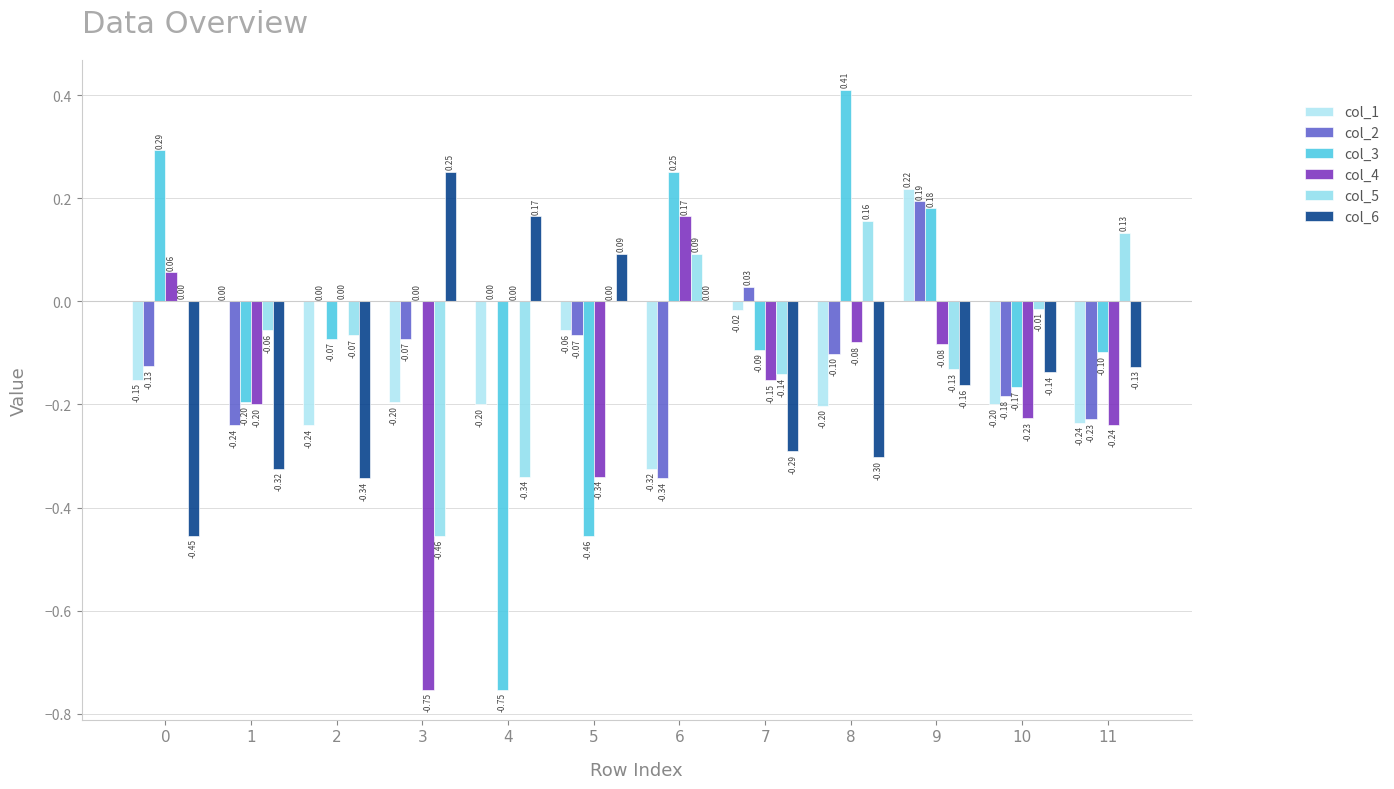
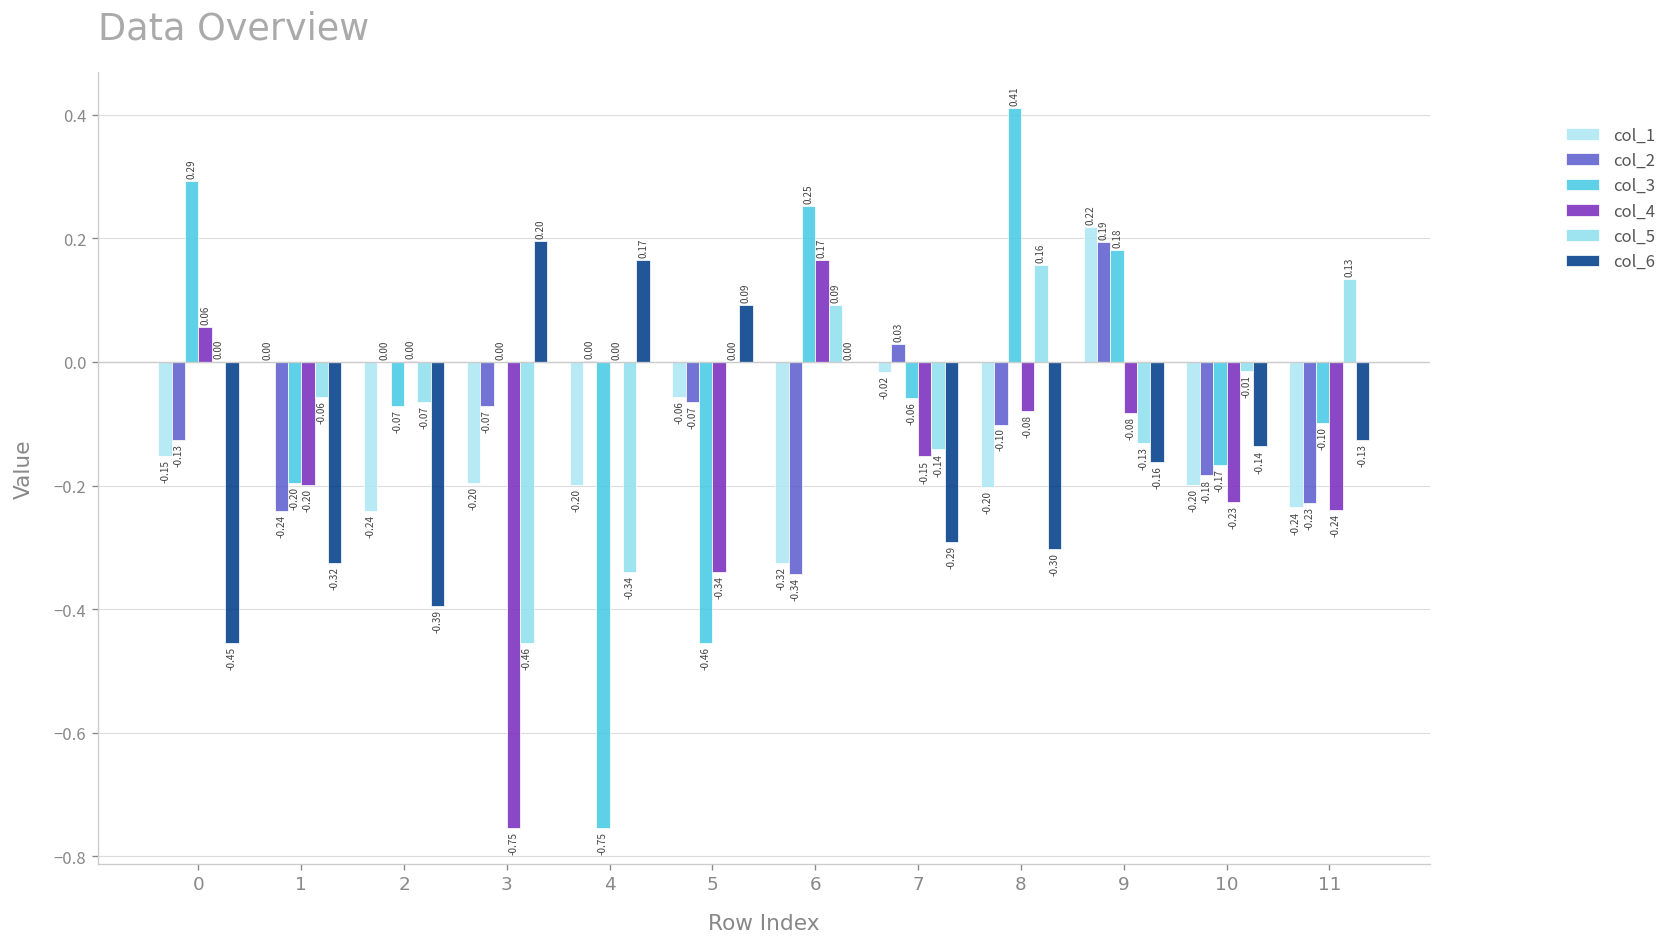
col_6, 2: -0.34 -> -0.39
col_6, 3: 0.25 -> 0.20
col_3, 7: -0.09 -> -0.06
